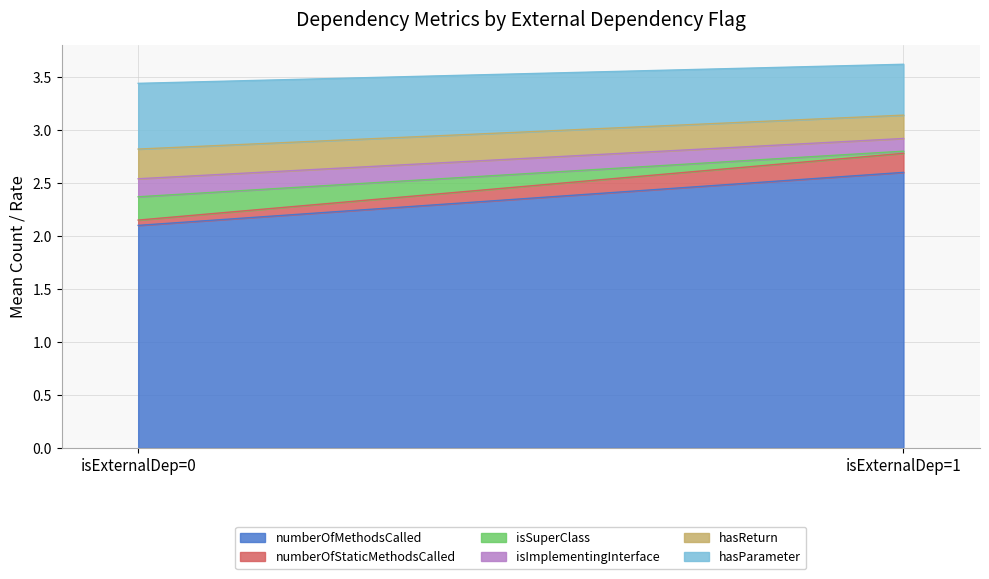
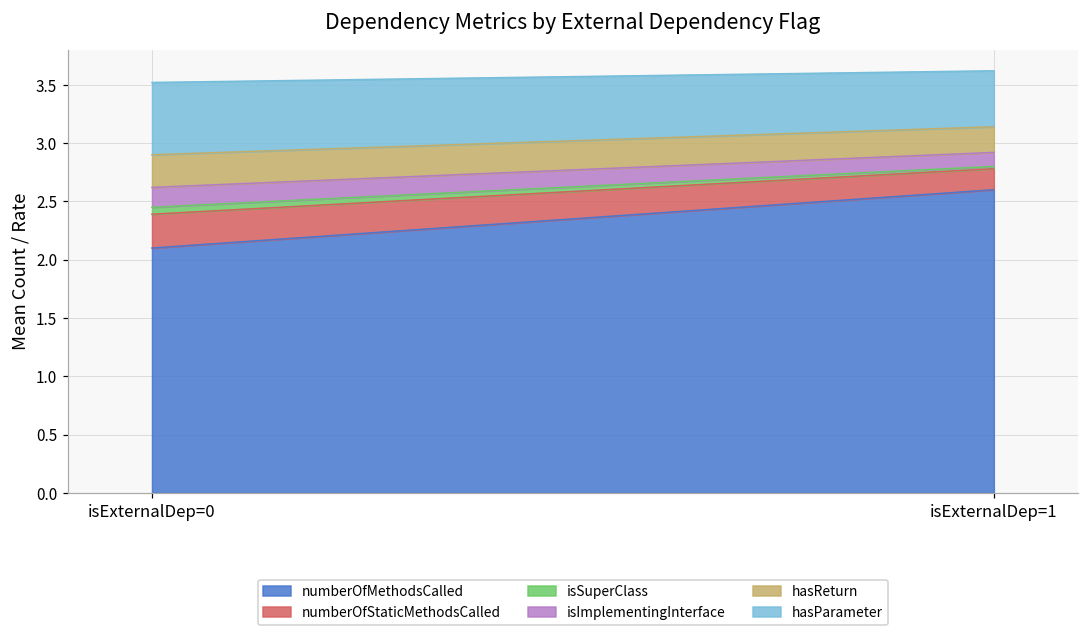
numberOfStaticMethodsCalled, isExternalDep=0: 0.05 -> 0.29
isSuperClass, isExternalDep=0: 0.22 -> 0.06
